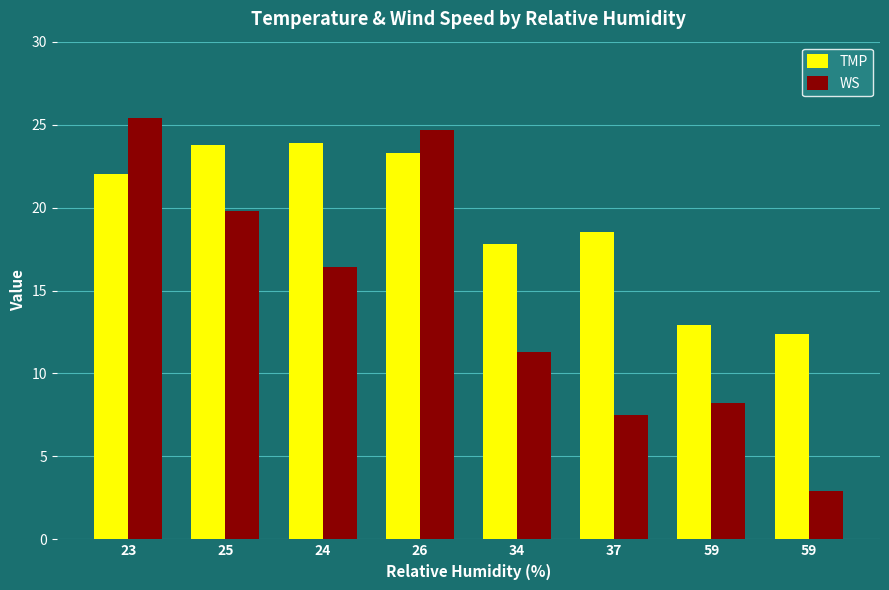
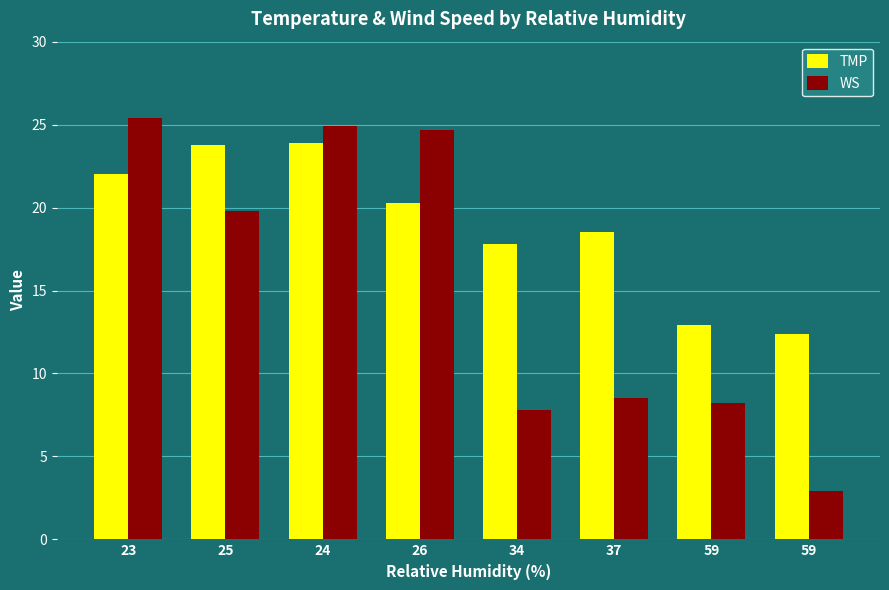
WS, 24: 16.4 -> 24.9
TMP, 26: 23.3 -> 20.3
WS, 34: 11.3 -> 7.8
WS, 37: 7.5 -> 8.5
